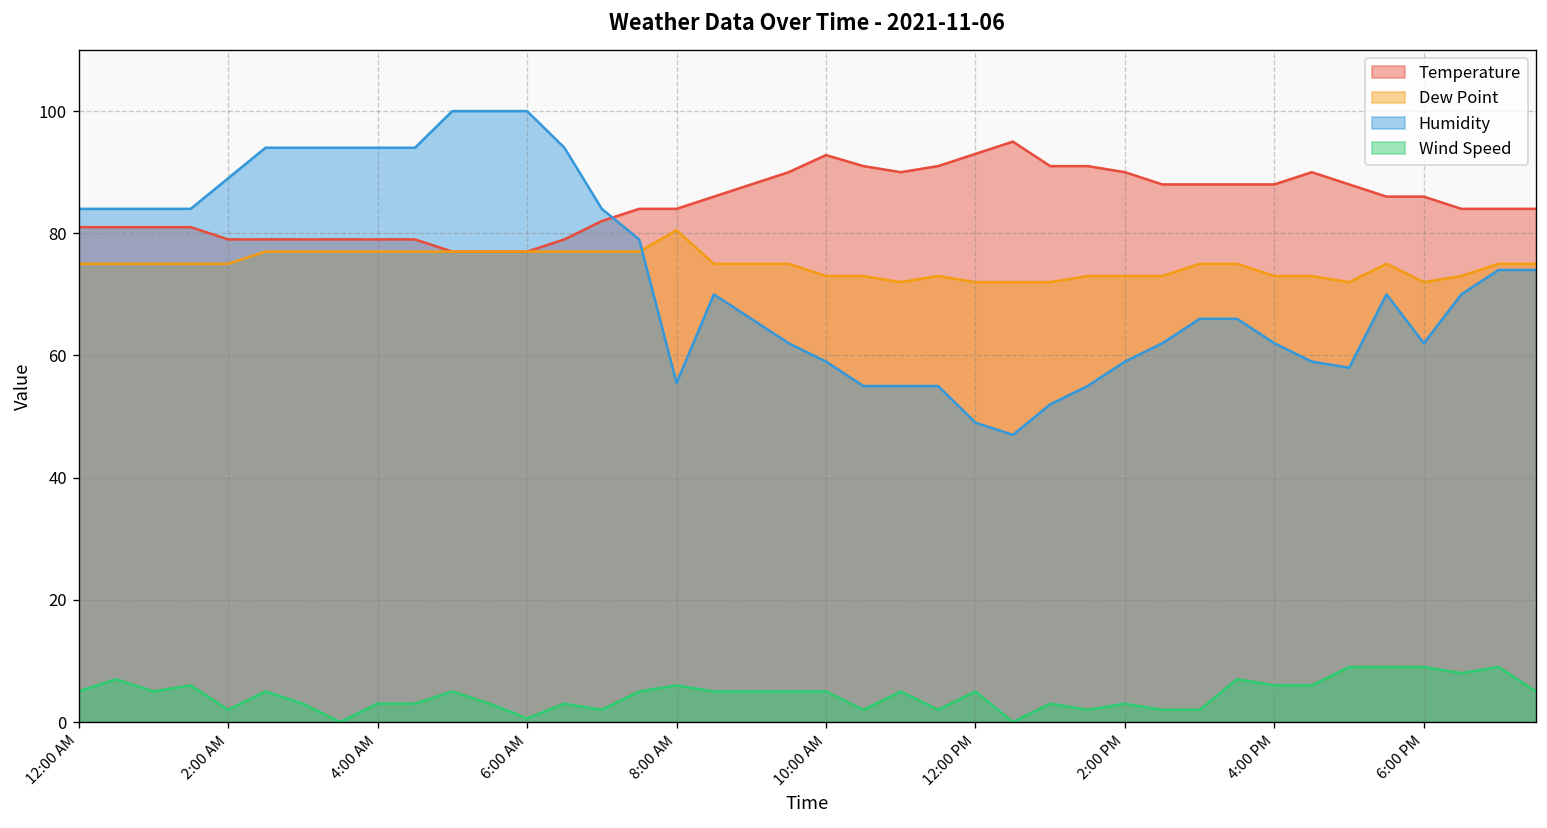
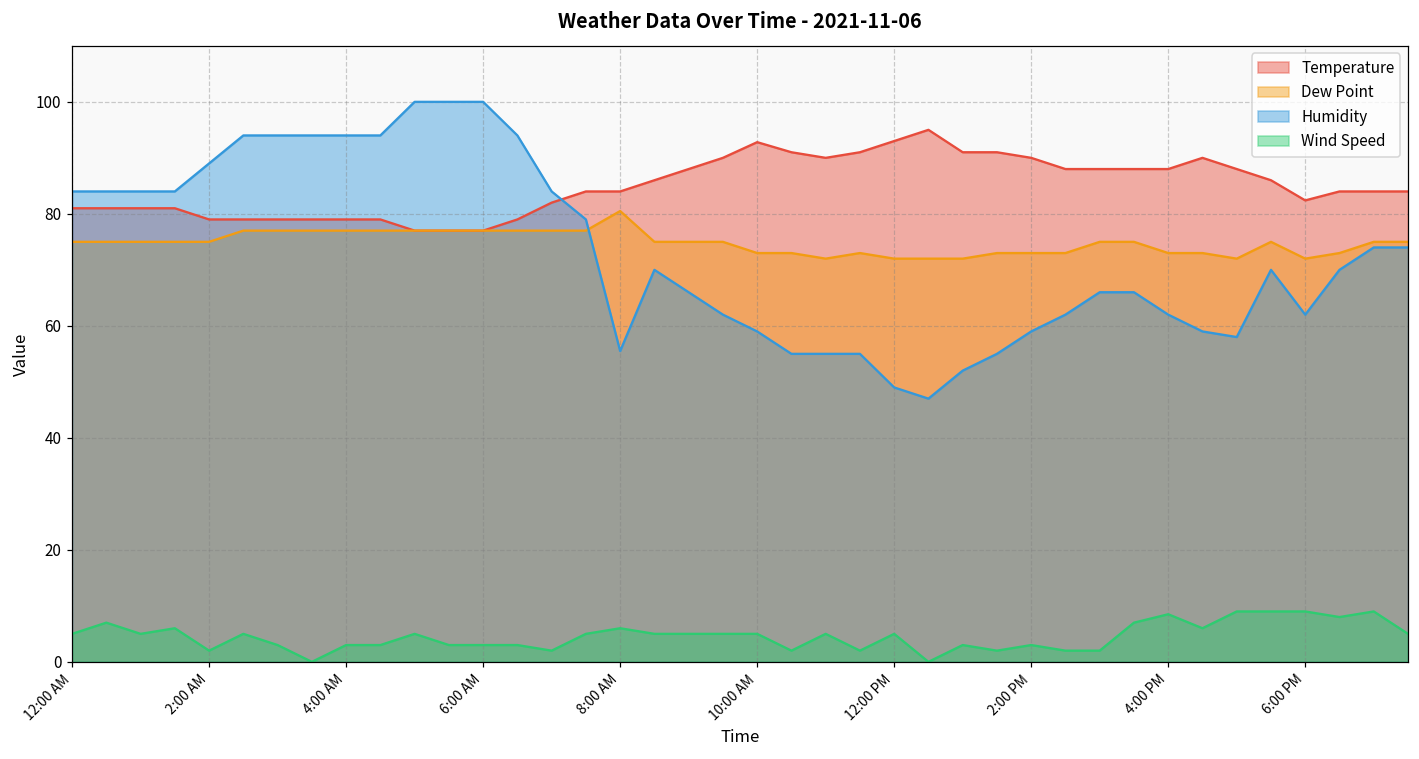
Wind Speed, 6:00 AM: 1 -> 3
Wind Speed, 4:00 PM: 6 -> 9
Temperature, 6:00 PM: 86 -> 82
